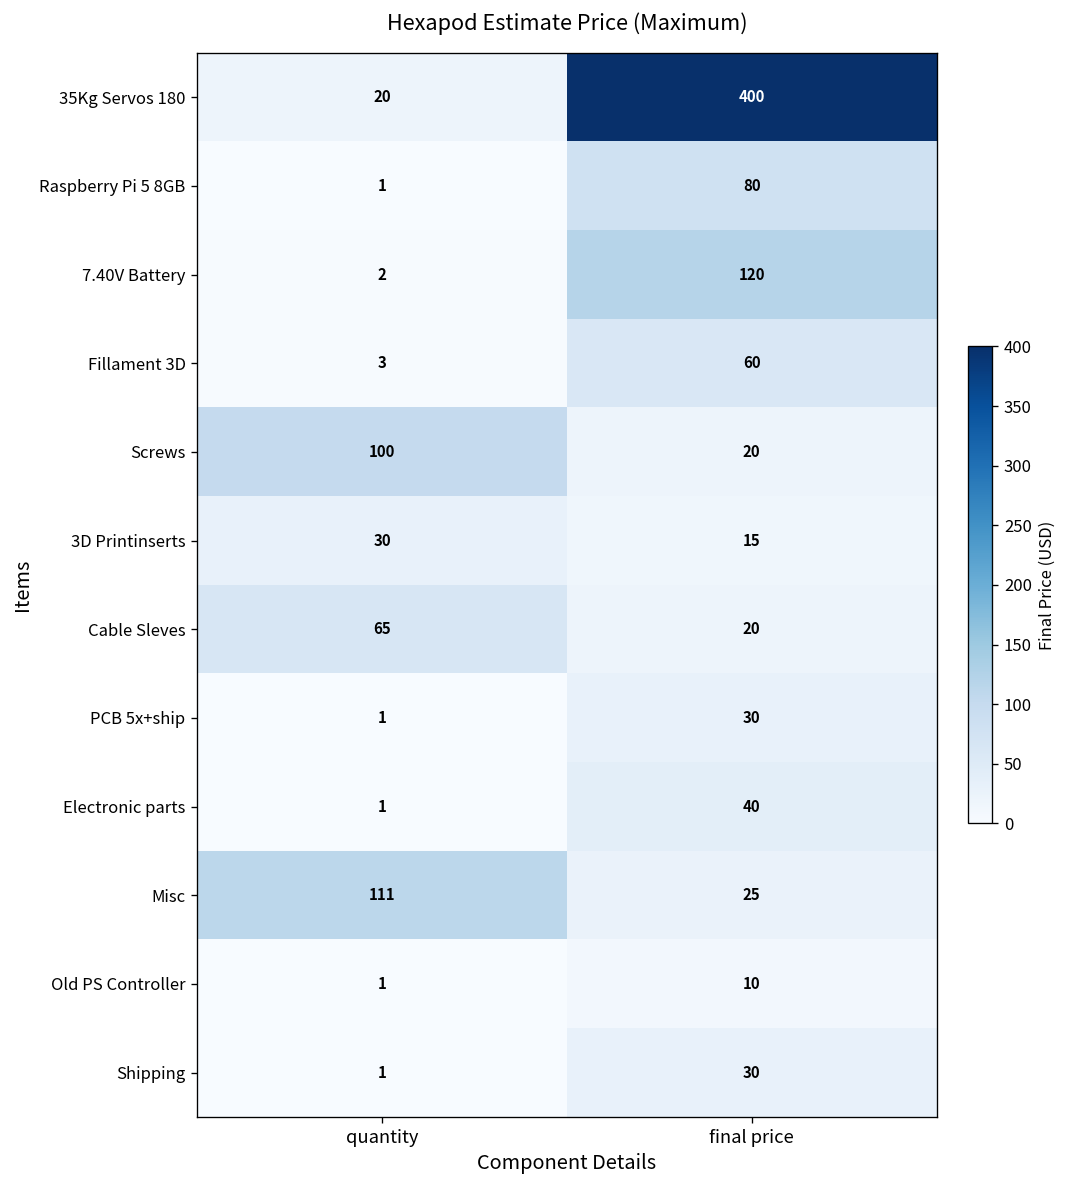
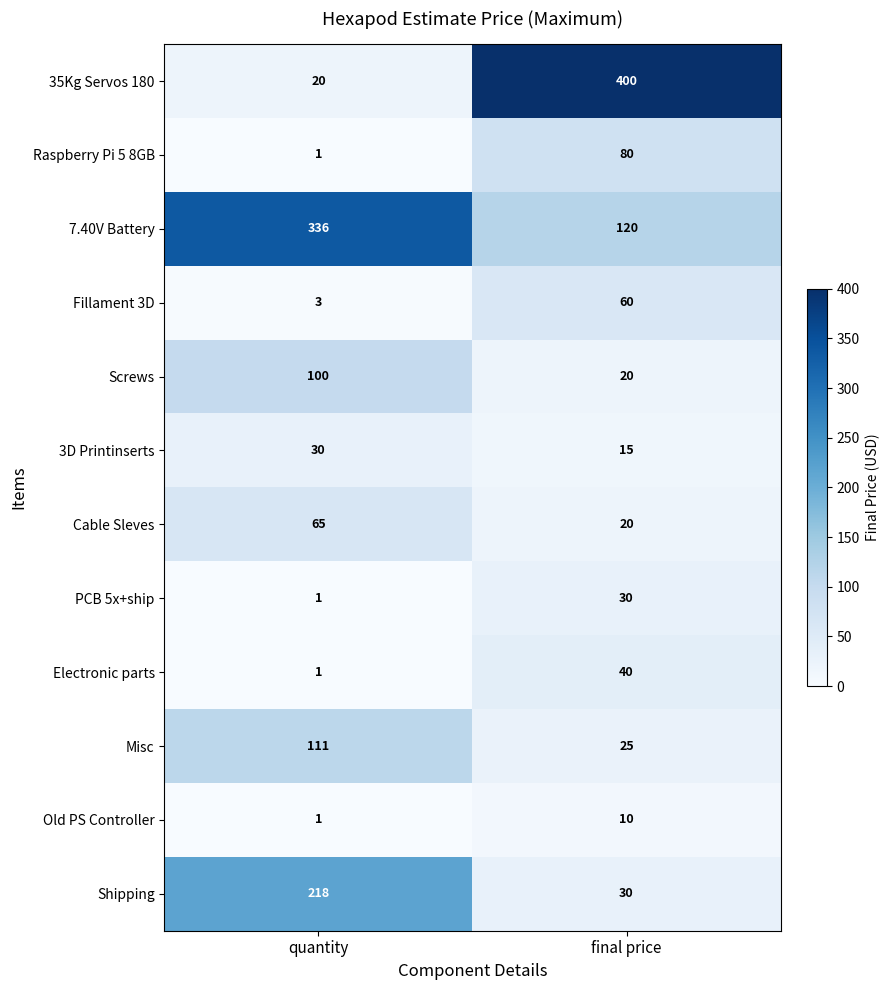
7.40V Battery, quantity: 2 -> 336
Shipping, quantity: 1 -> 218
